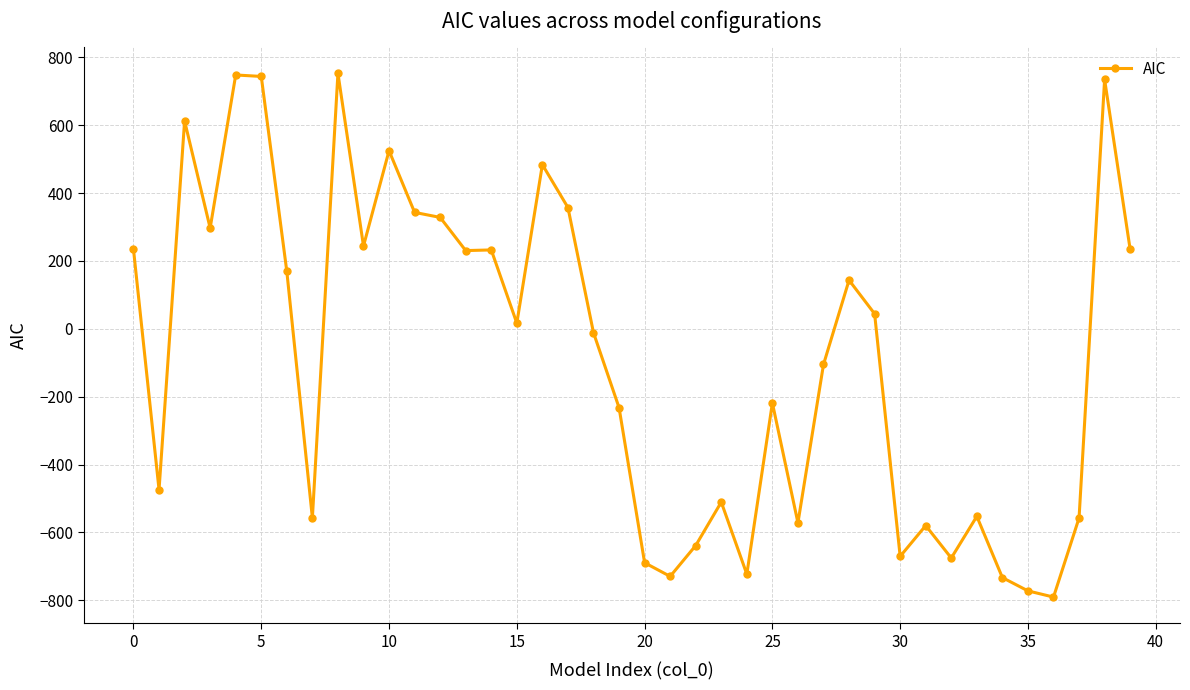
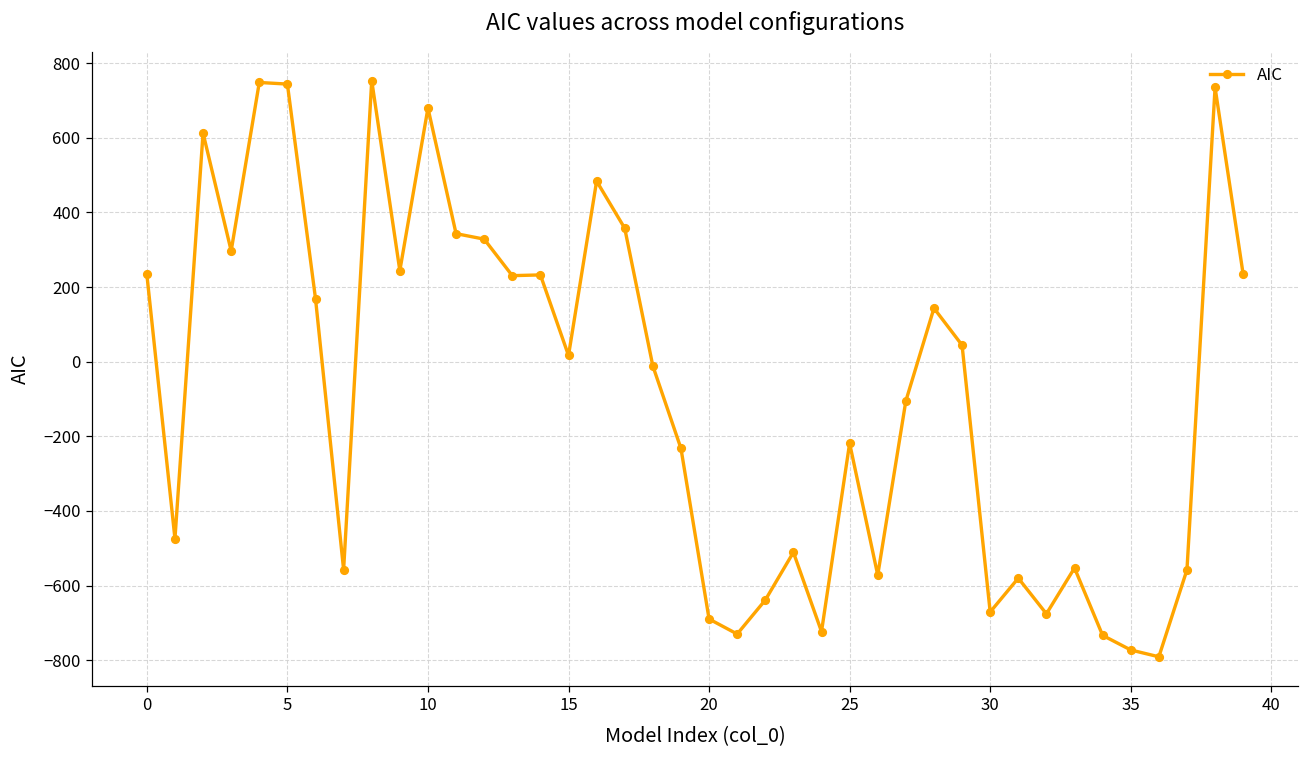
10: 520 -> 680
